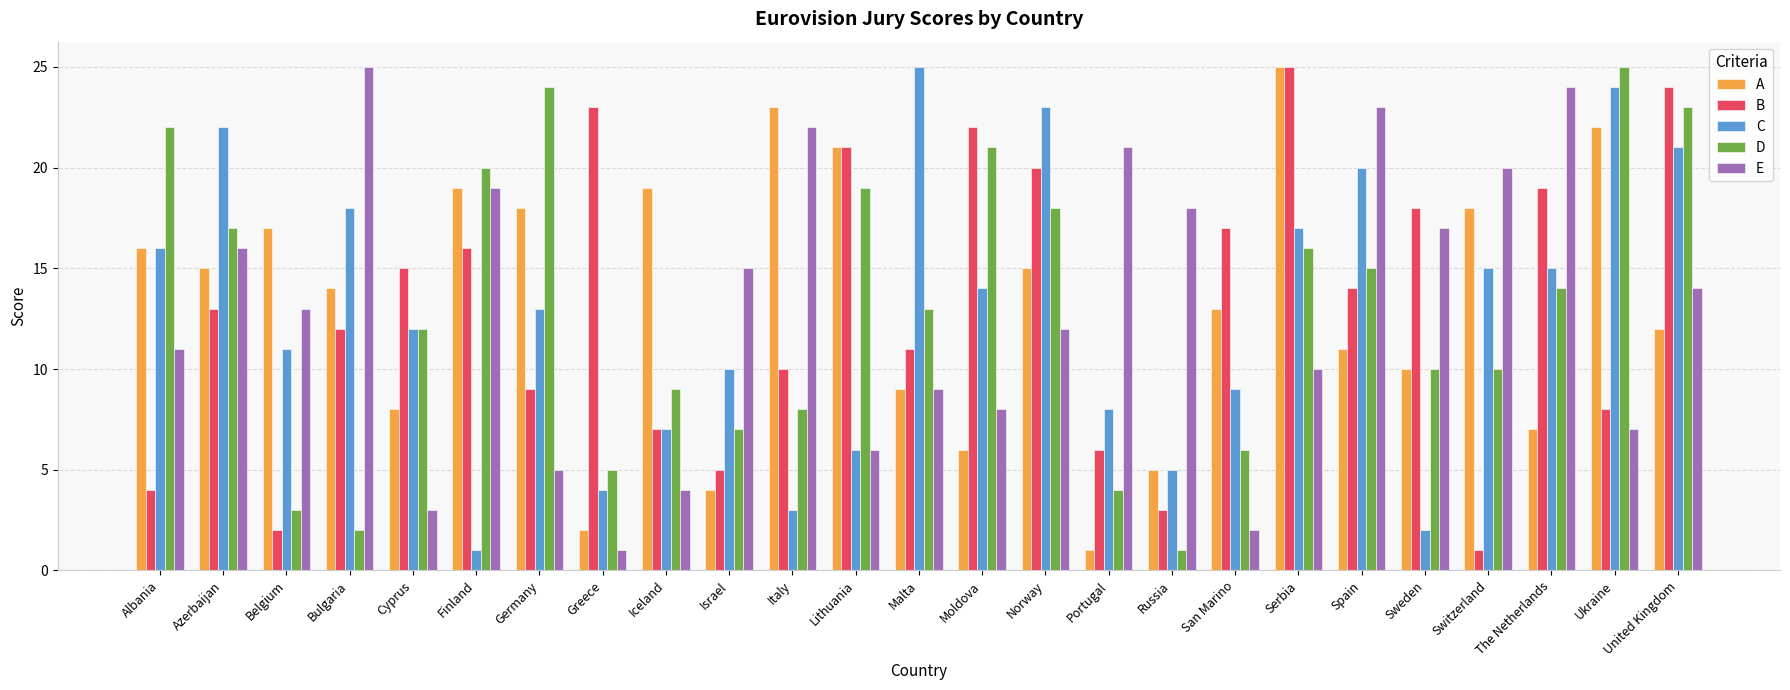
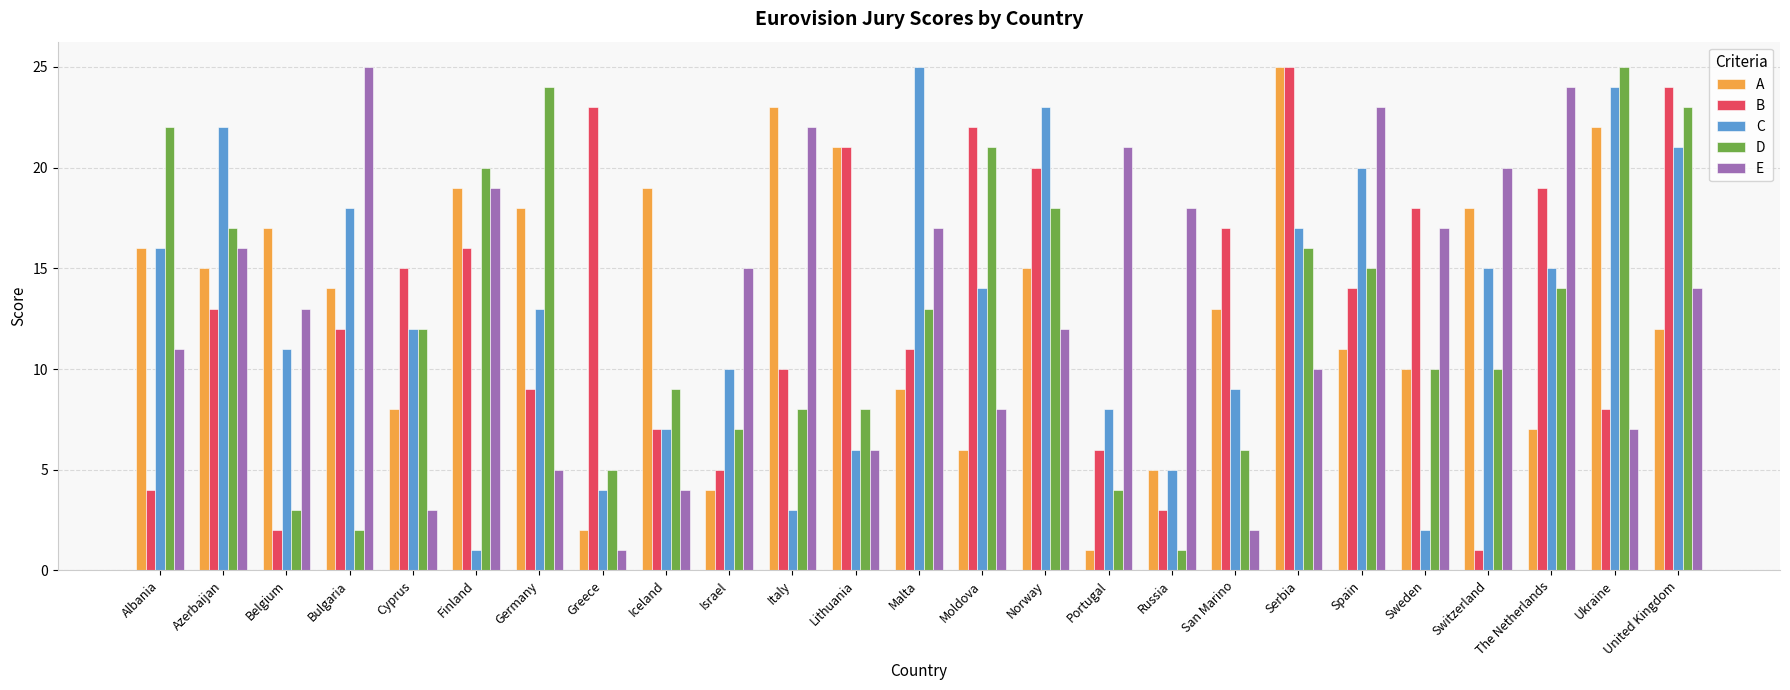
D, Lithuania: 19 -> 8
E, Malta: 9 -> 17
